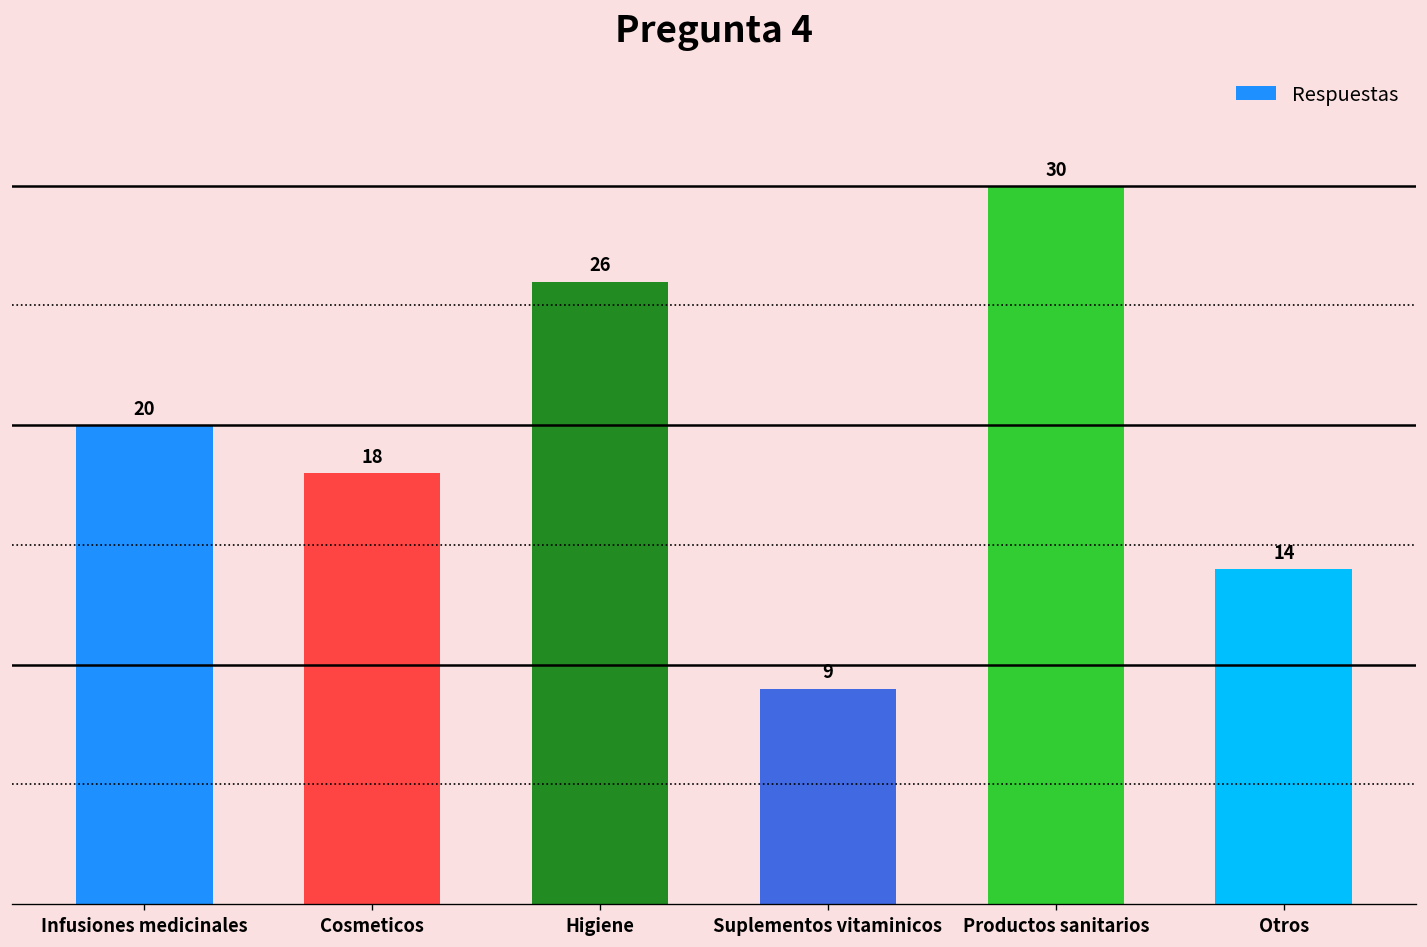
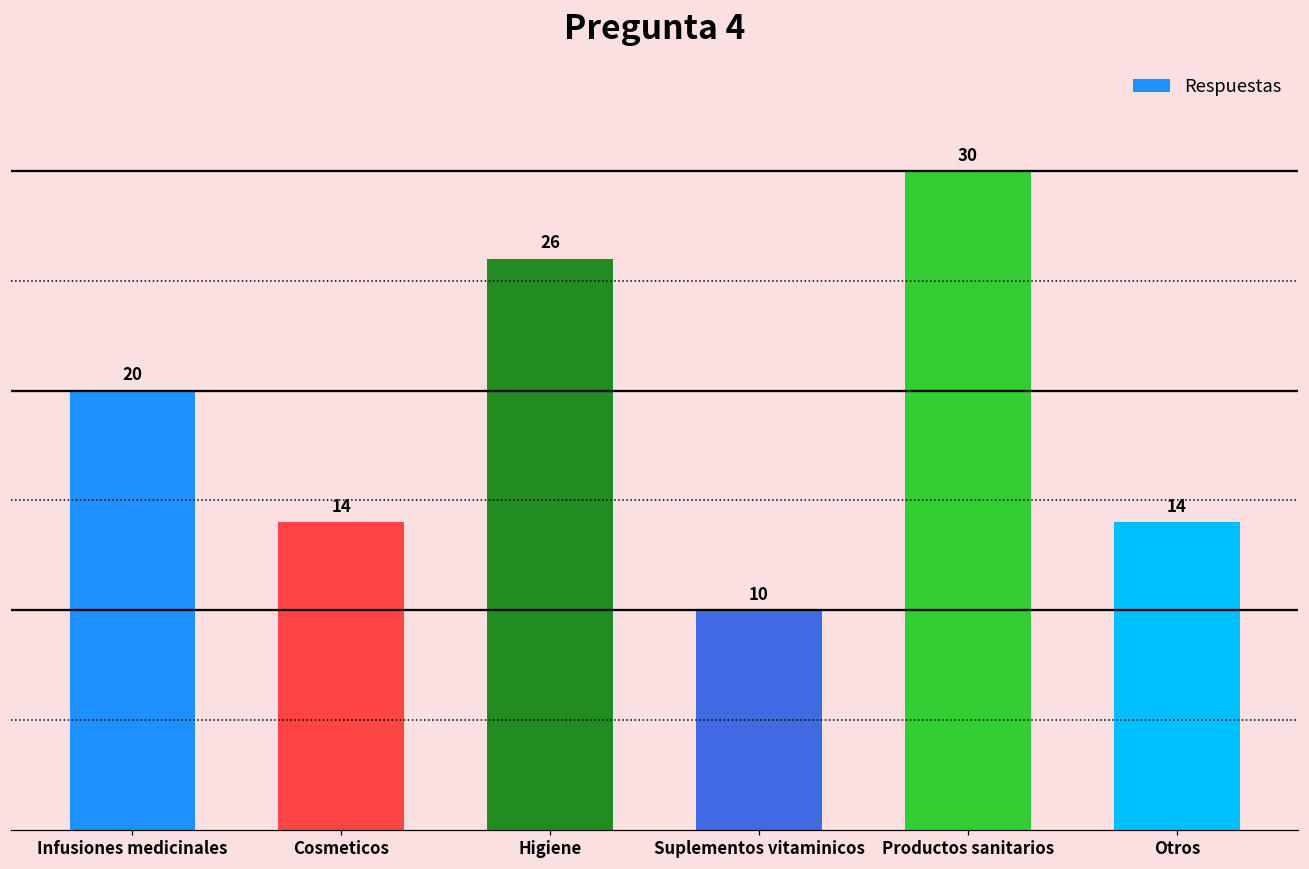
Cosmeticos: 18 -> 14
Suplementos vitaminicos: 9 -> 10
